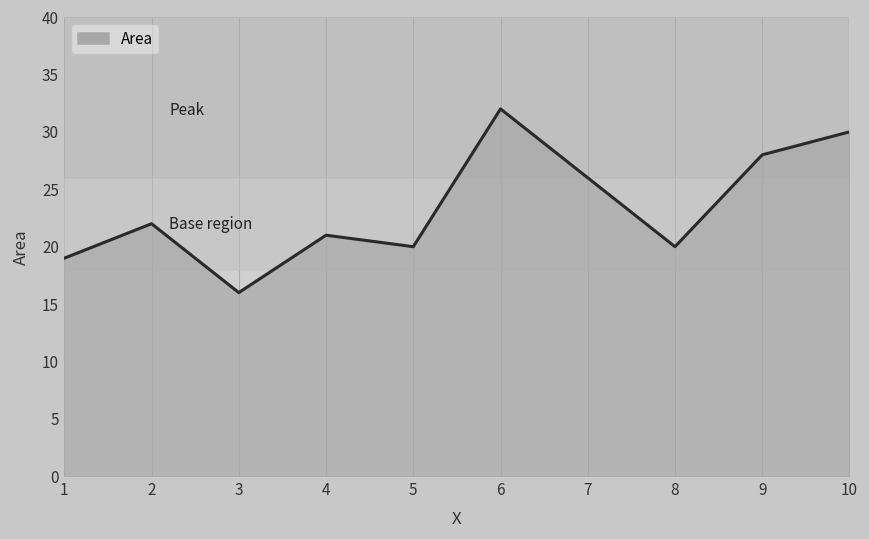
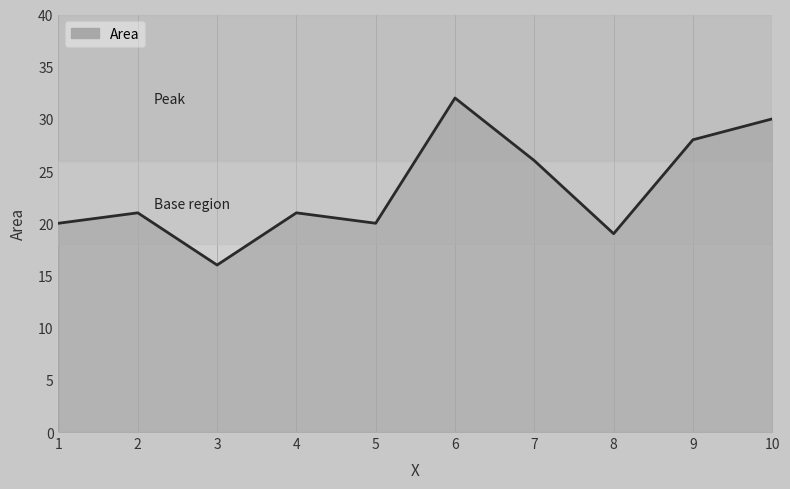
1: 19 -> 20
2: 22 -> 21
8: 20 -> 19
